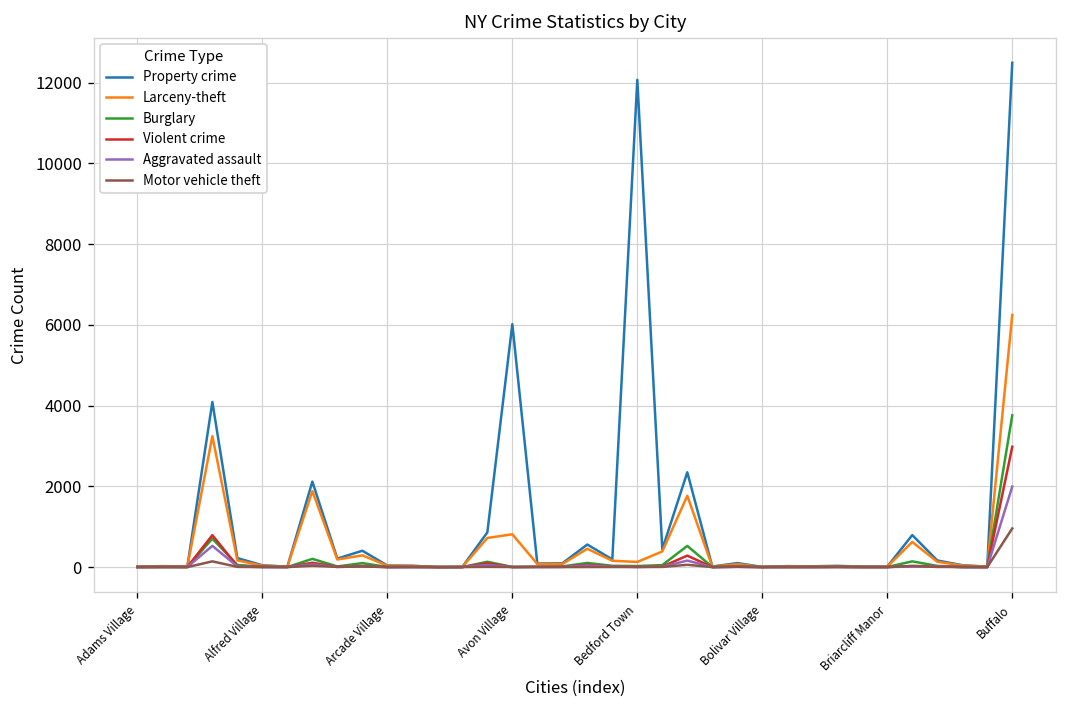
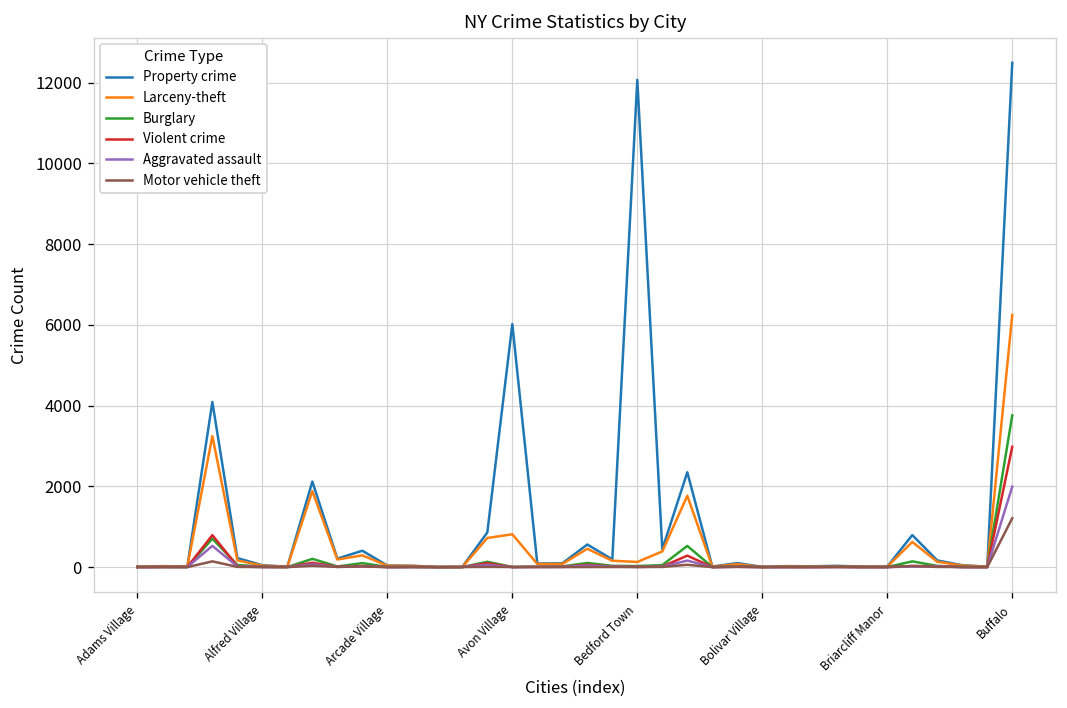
Motor vehicle theft, Buffalo: 1000 -> 1200
